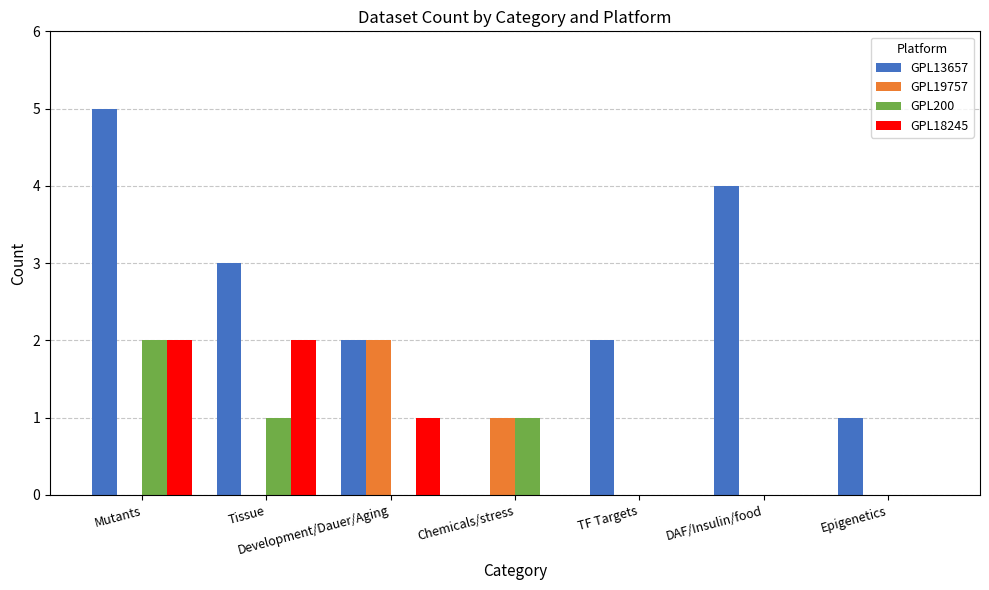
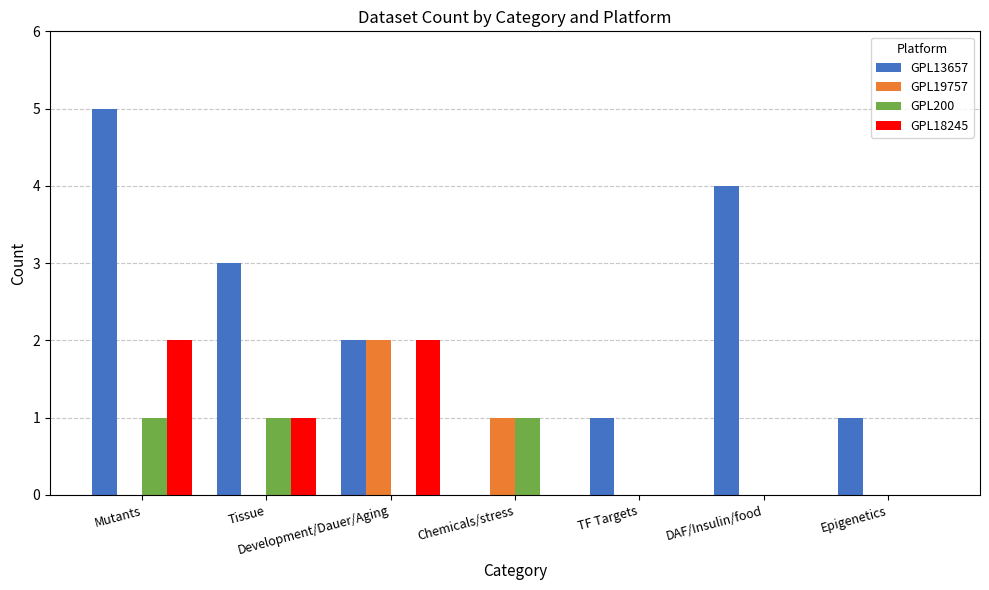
GPL200, Mutants: 2 -> 1
GPL18245, Tissue: 2 -> 1
GPL18245, Development/Dauer/Aging: 1 -> 2
GPL13657, TF Targets: 2 -> 1
